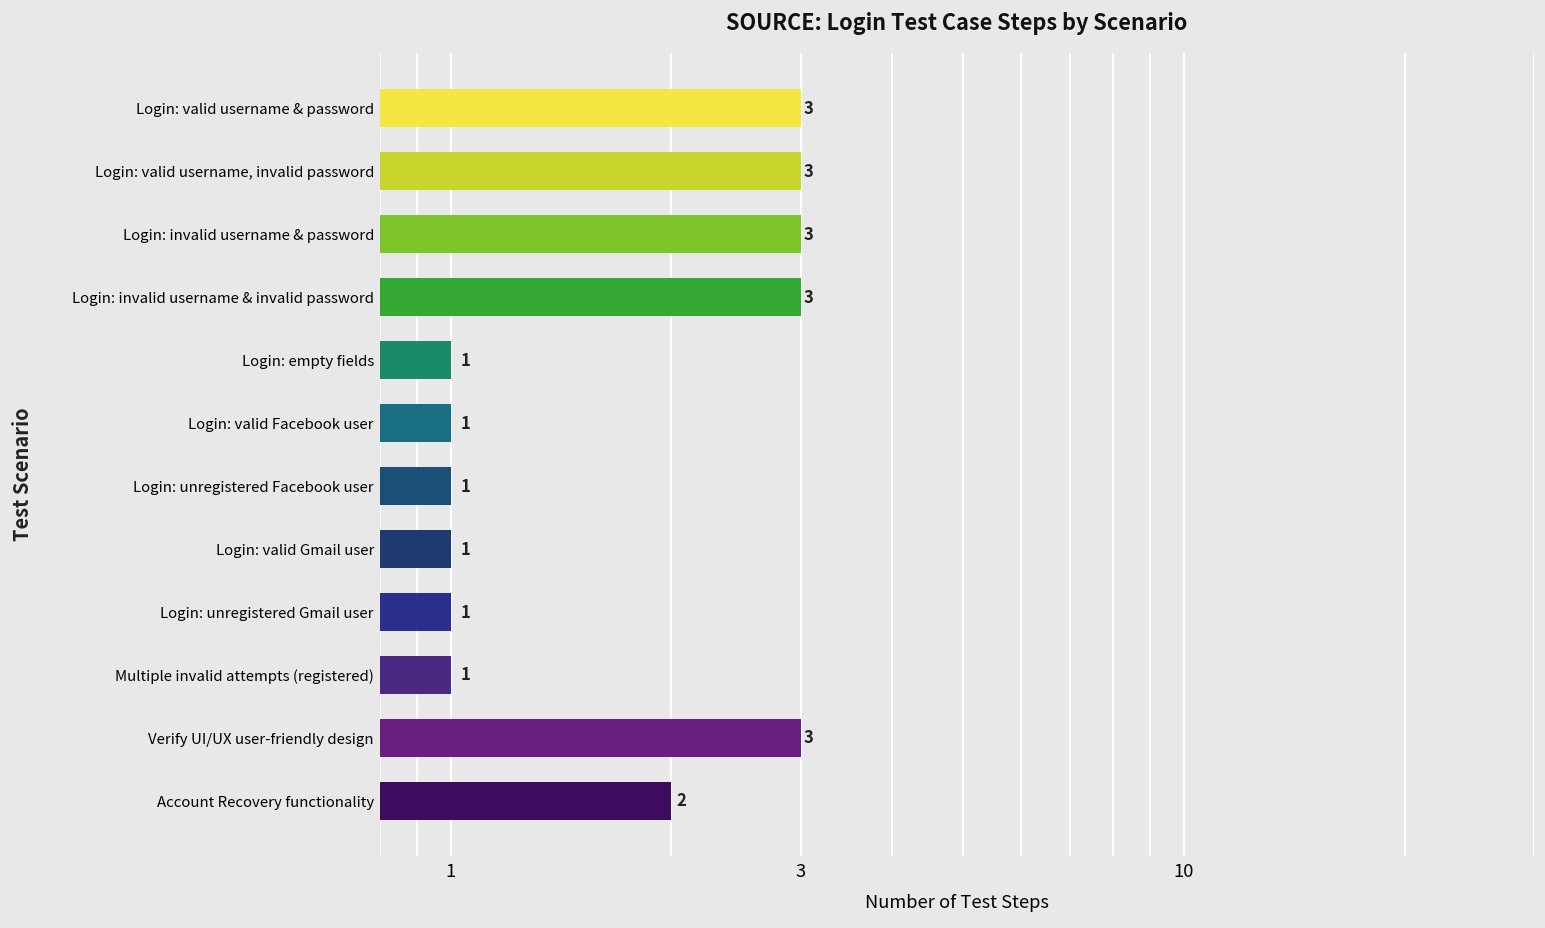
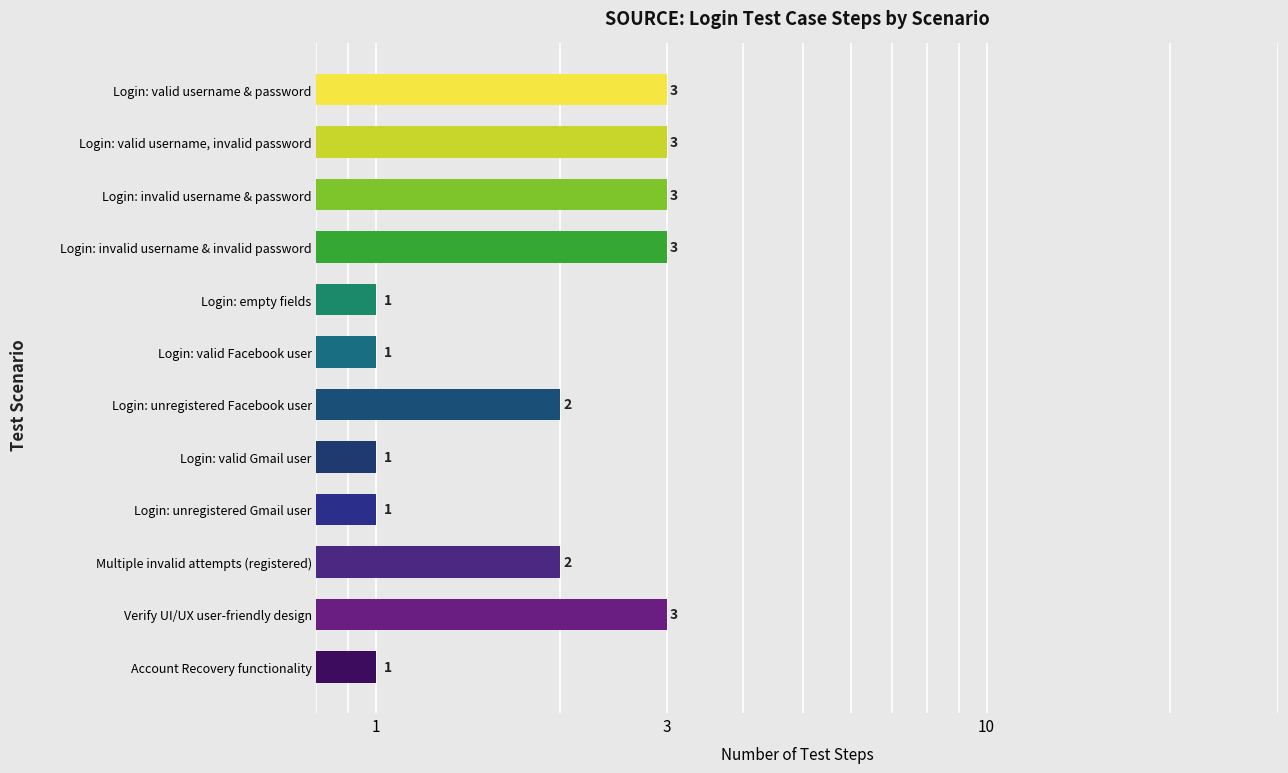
Login: unregistered Facebook user: 1 -> 2
Multiple invalid attempts (registered): 1 -> 2
Account Recovery functionality: 2 -> 1
